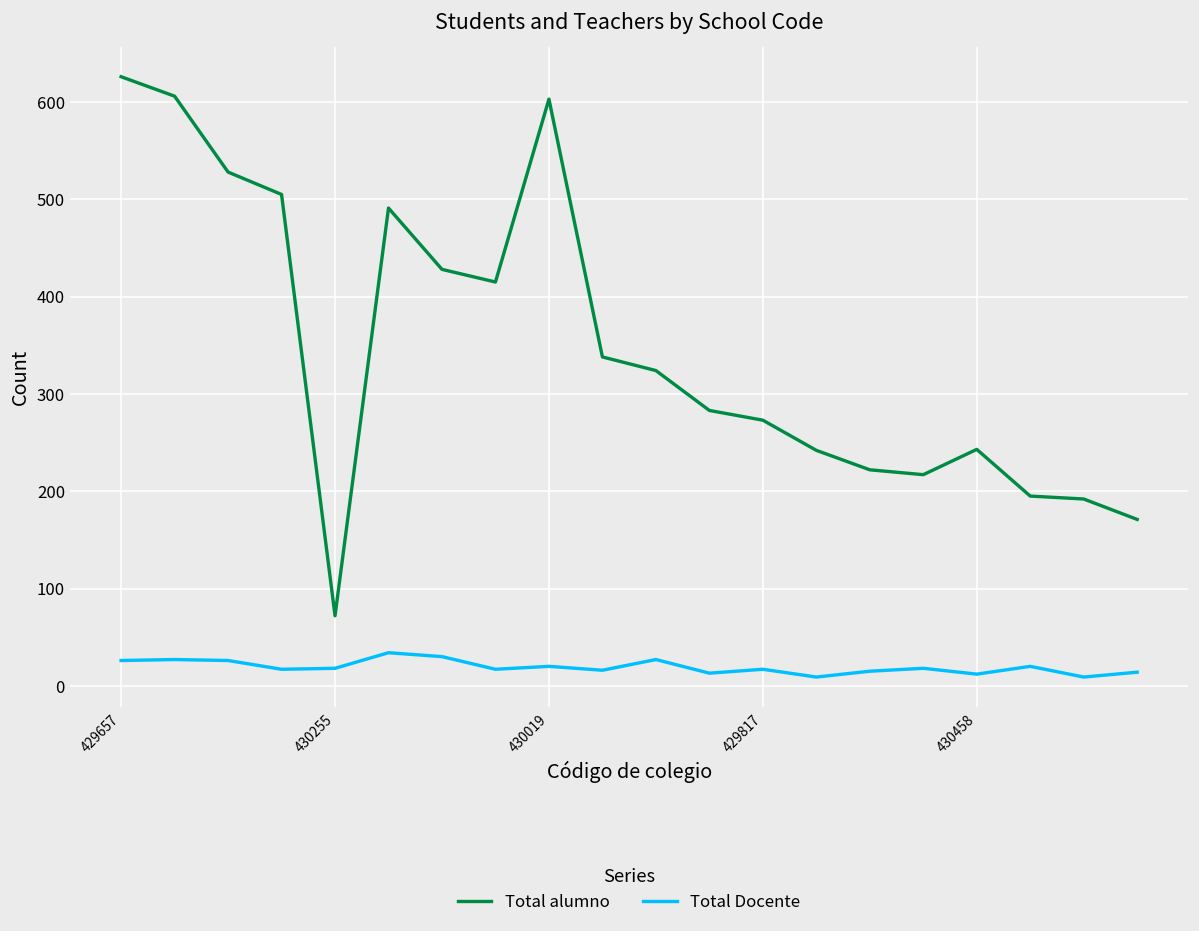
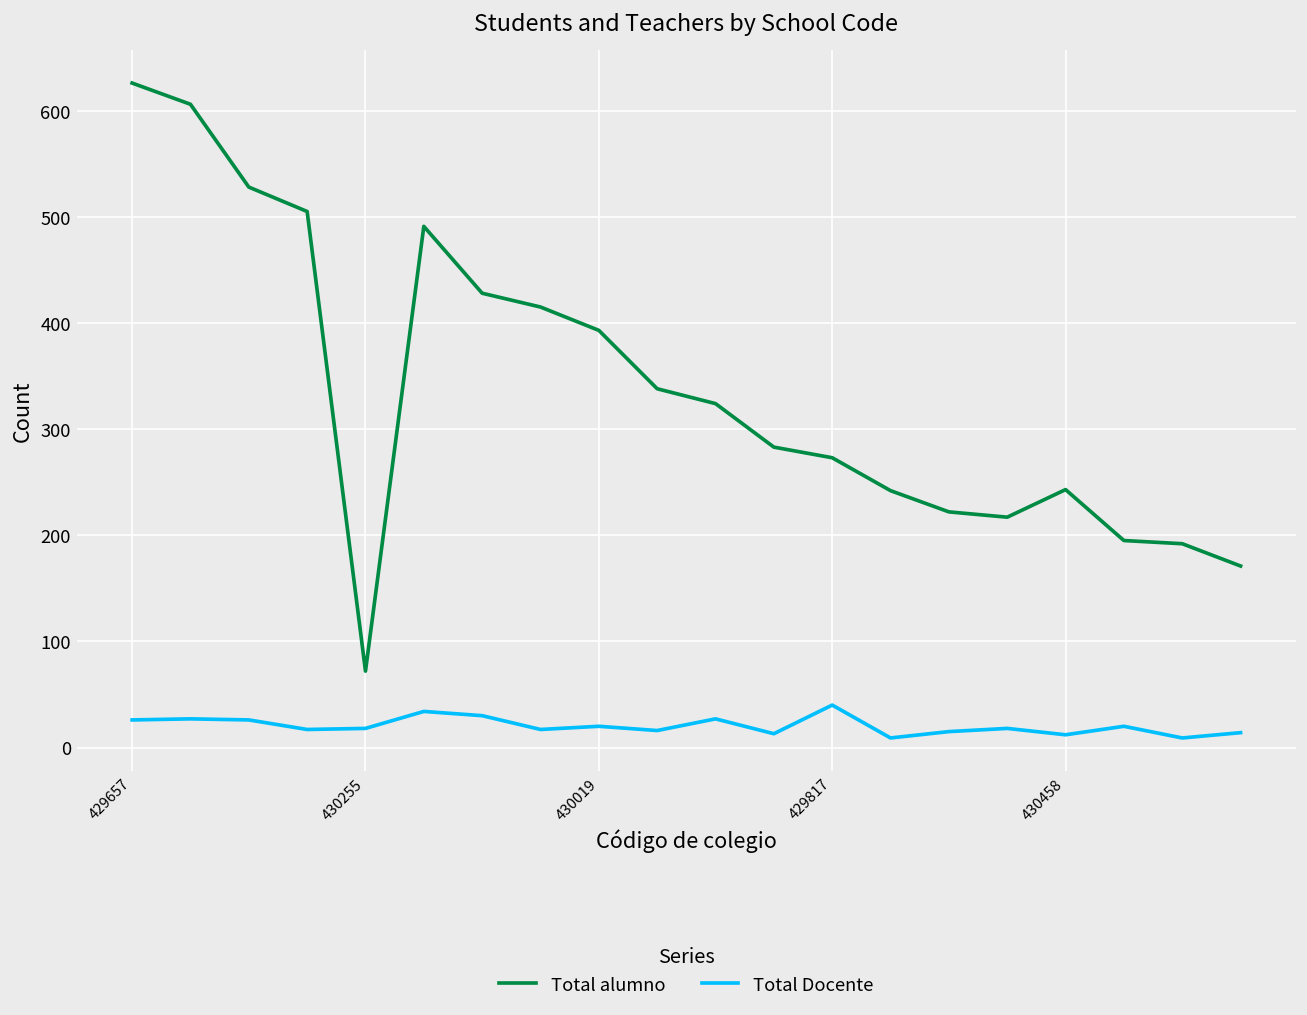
Total alumno, 430019: 600 -> 390
Total Docente, 429817: 20 -> 40
